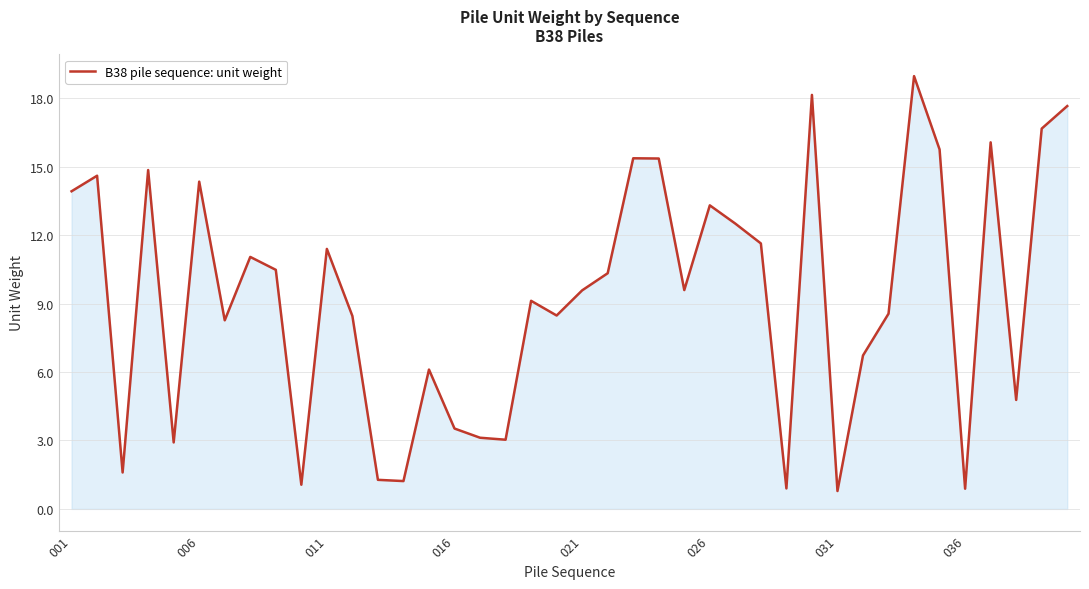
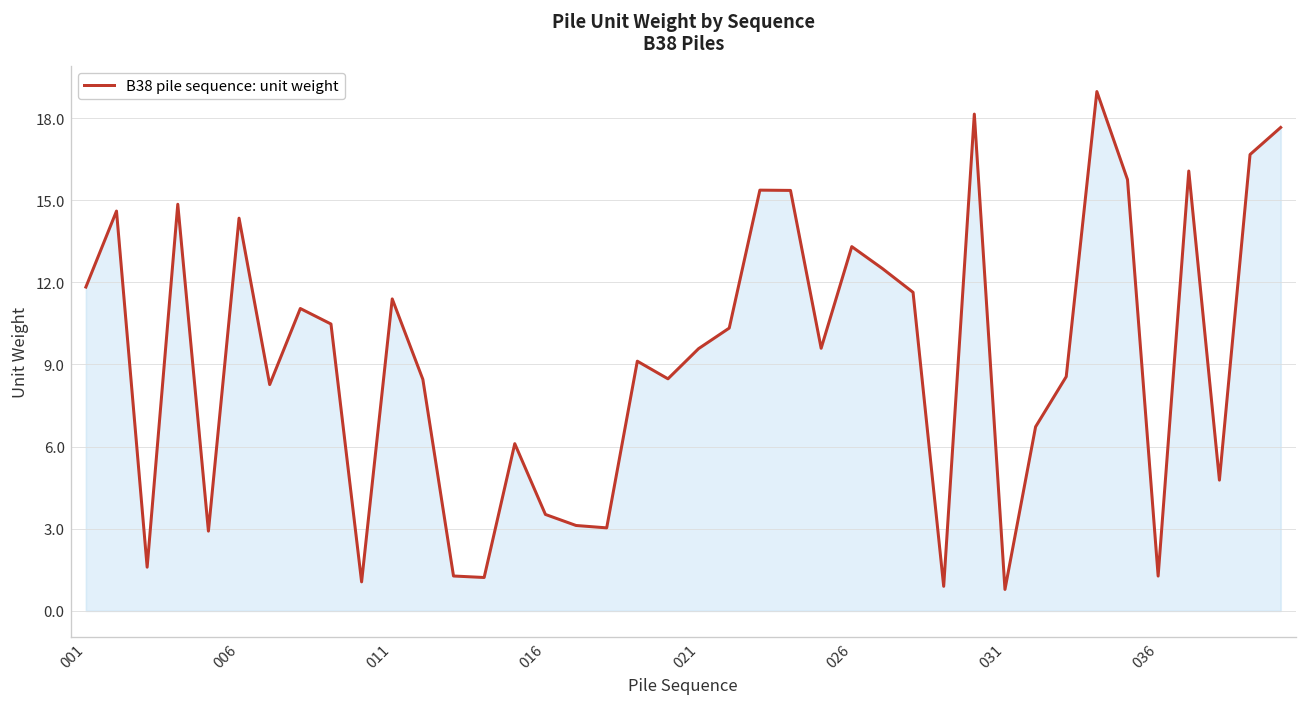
001: 13.9 -> 11.8
036: 0.9 -> 1.3
